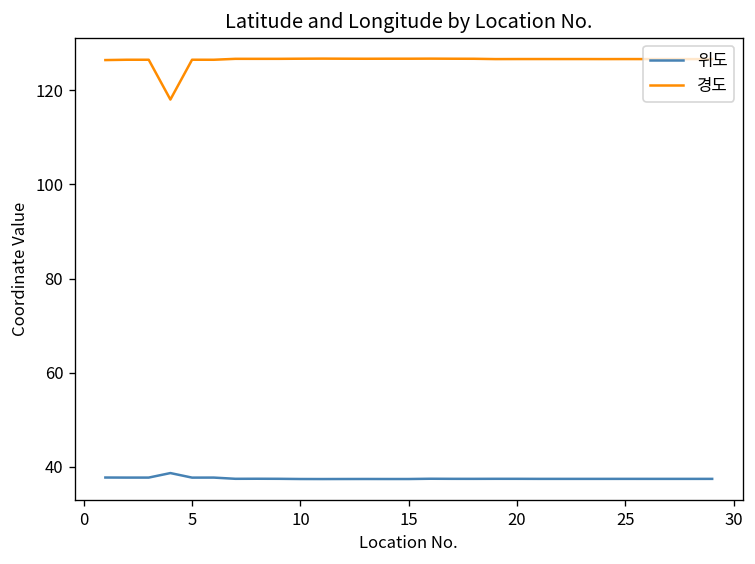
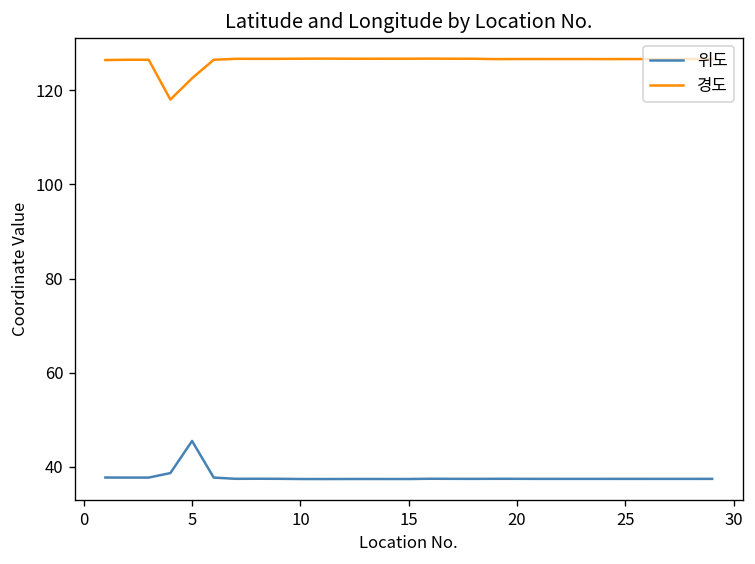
위도, 5: 38 -> 46
경도, 5: 126 -> 123
